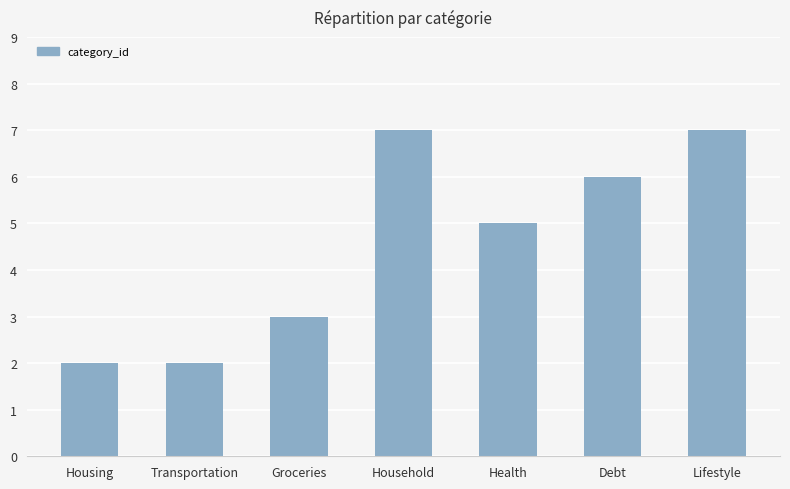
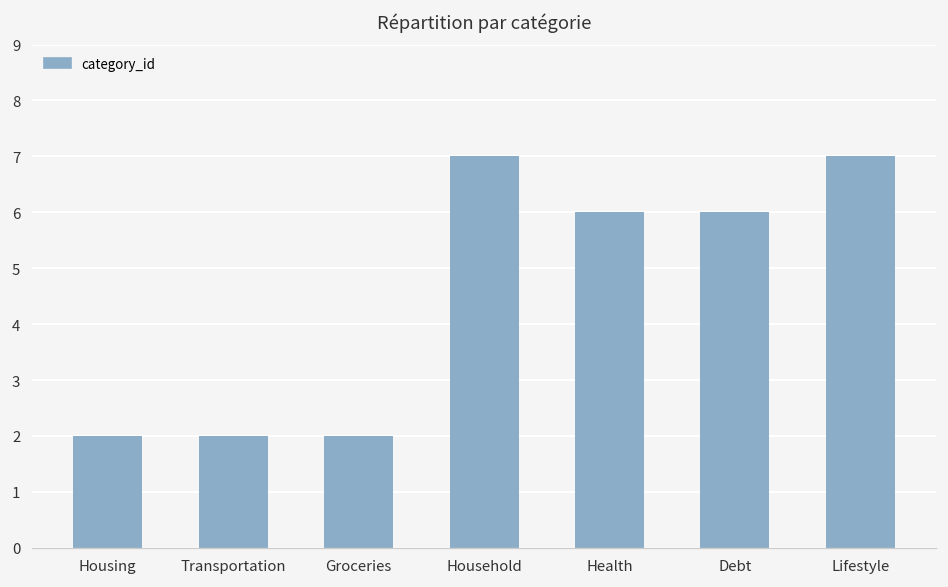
Groceries: 3 -> 2
Health: 5 -> 6
